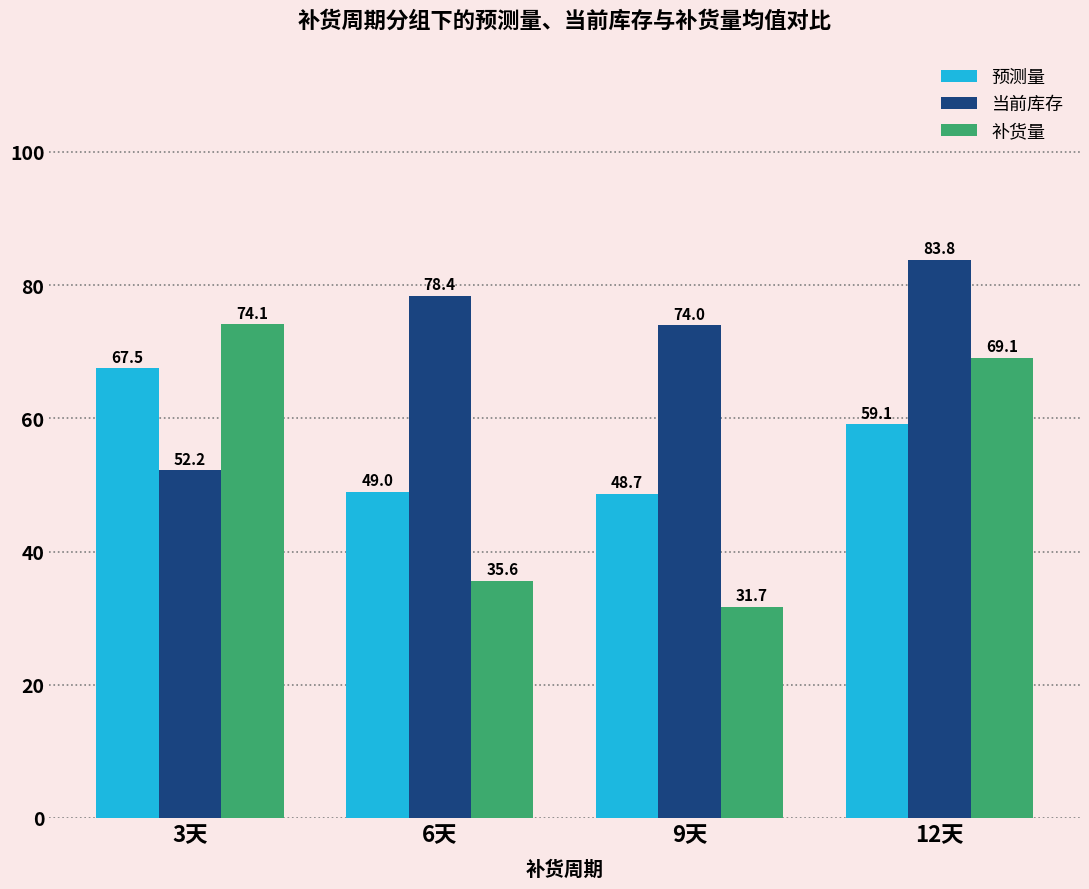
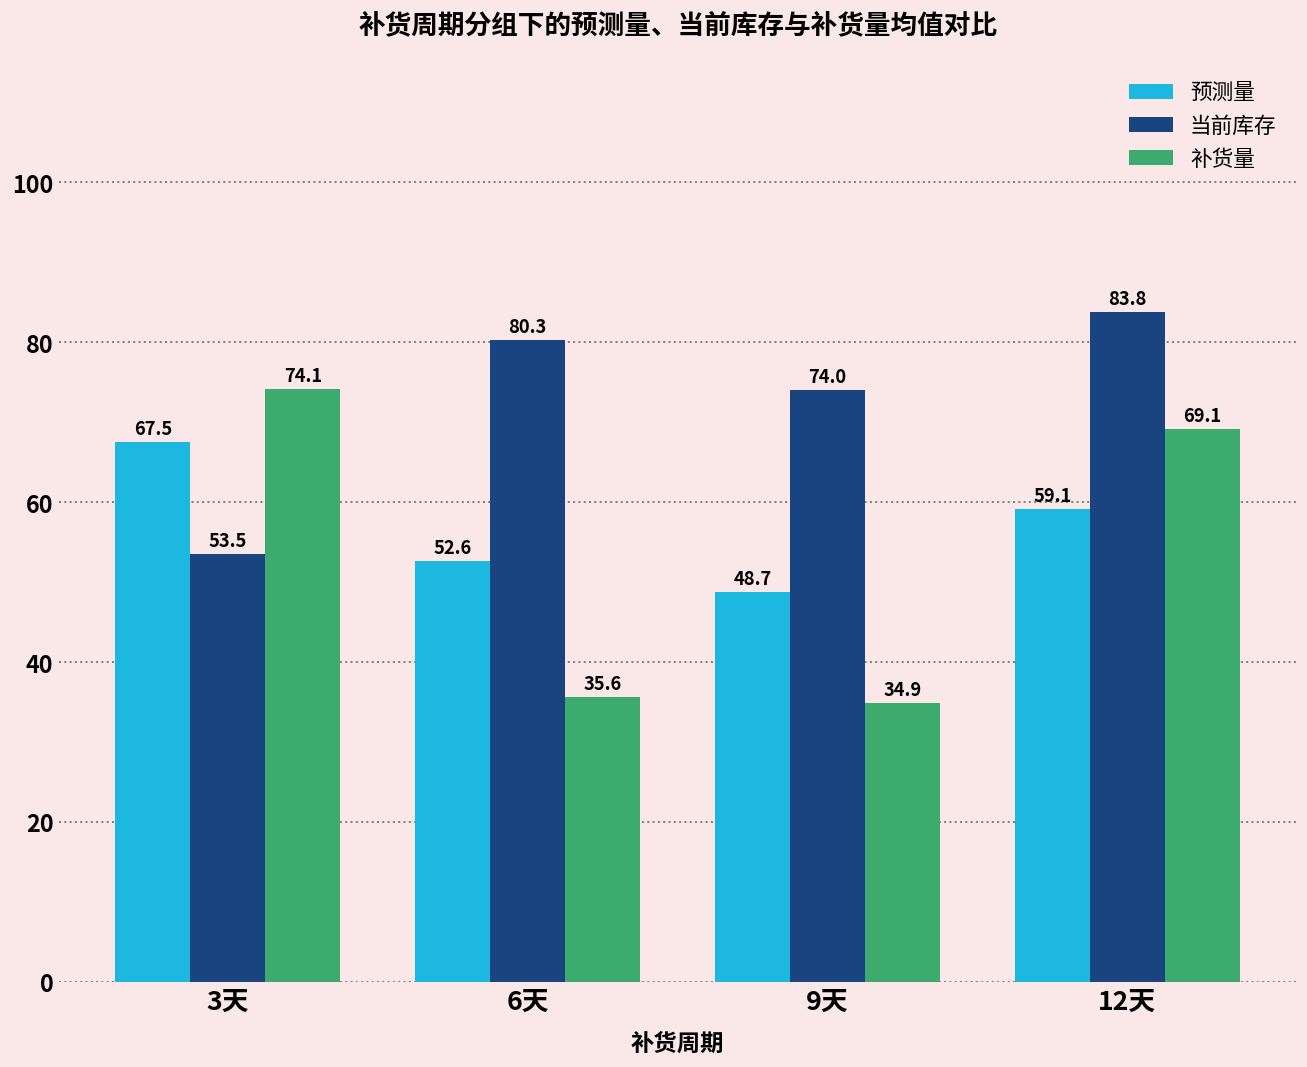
当前库存, 3天: 52.2 -> 53.5
预测量, 6天: 49.0 -> 52.6
当前库存, 6天: 78.4 -> 80.3
补货量, 9天: 31.7 -> 34.9
